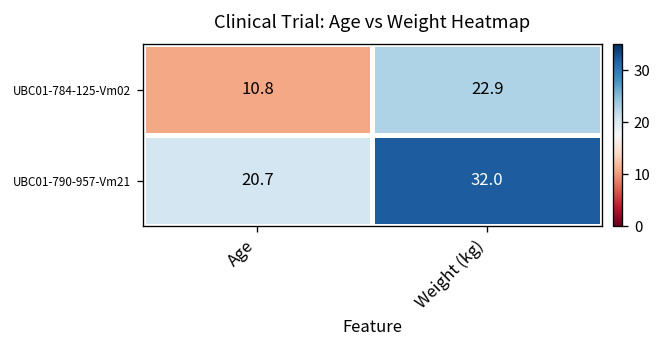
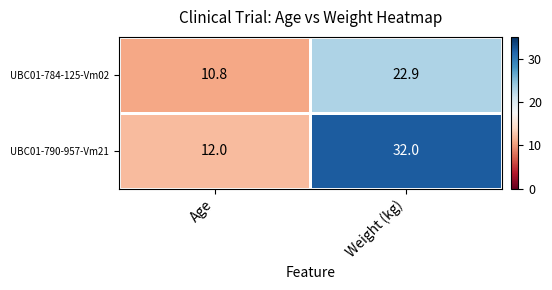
UBC01-790-957-Vm21, Age: 20.7 -> 12.0
